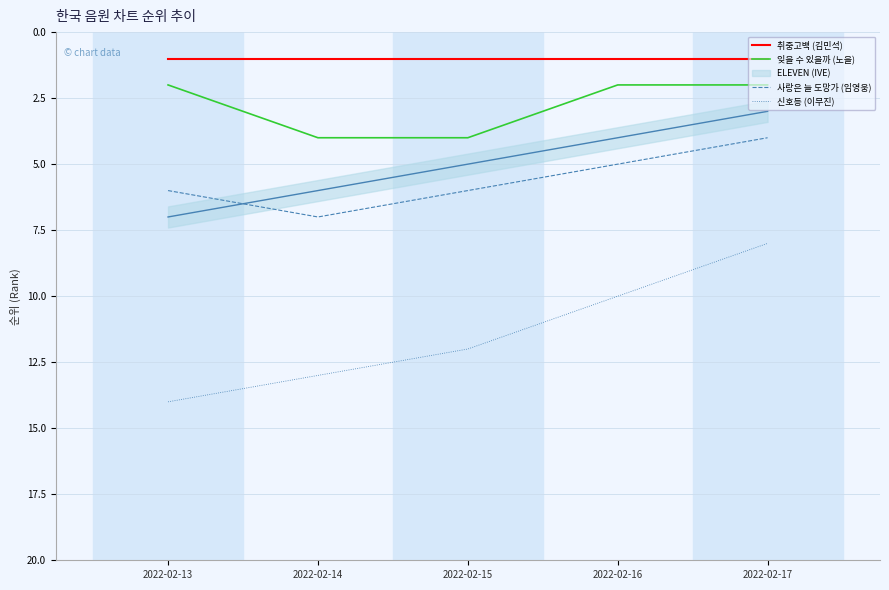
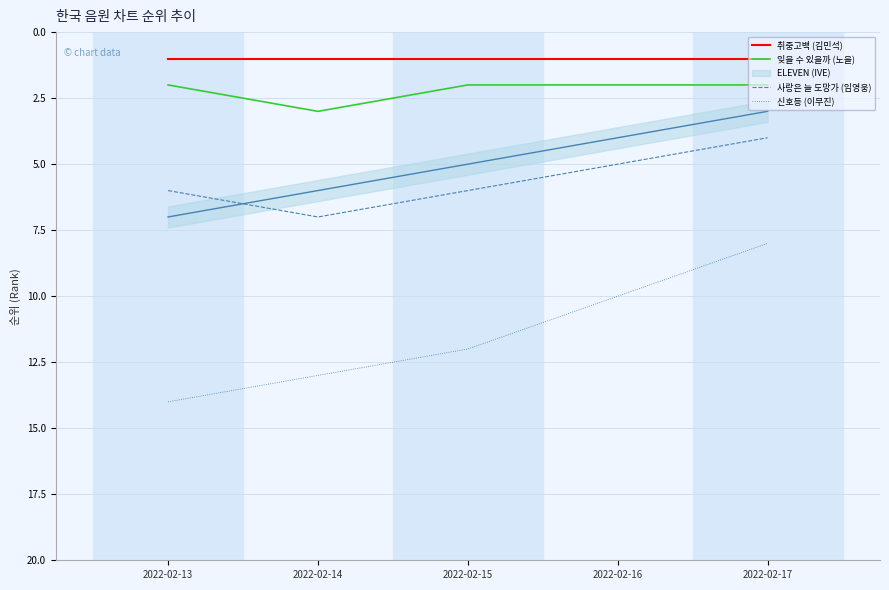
잊을 수 있을까 (노을), 2022-02-14: 4 -> 3
잊을 수 있을까 (노을), 2022-02-15: 4 -> 2
